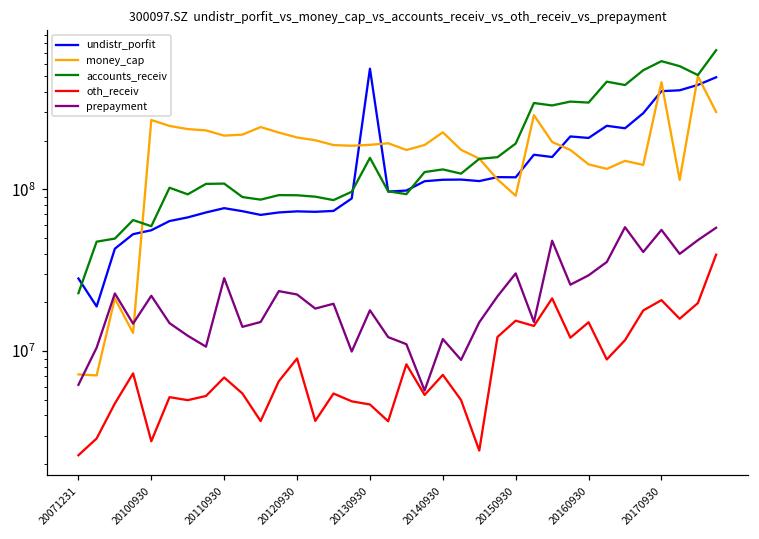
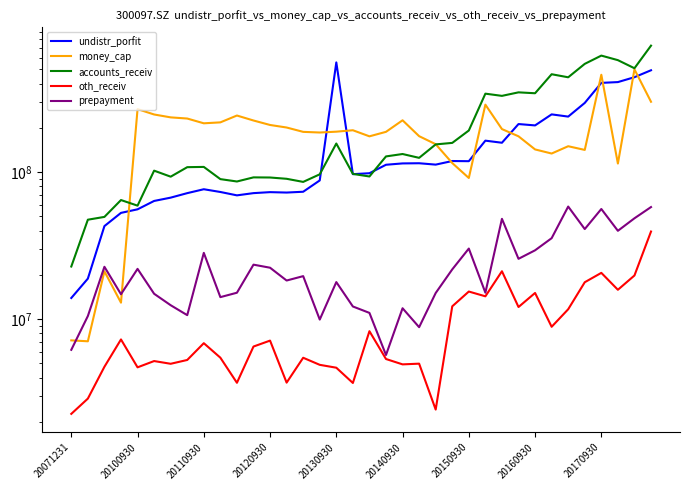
undistr_porfit, 20071231: 28000000 -> 14000000
oth_receiv, 20100930: 2800000 -> 4700000
oth_receiv, 20120930: 9000000 -> 7000000
oth_receiv, 20140930: 7000000 -> 4900000
